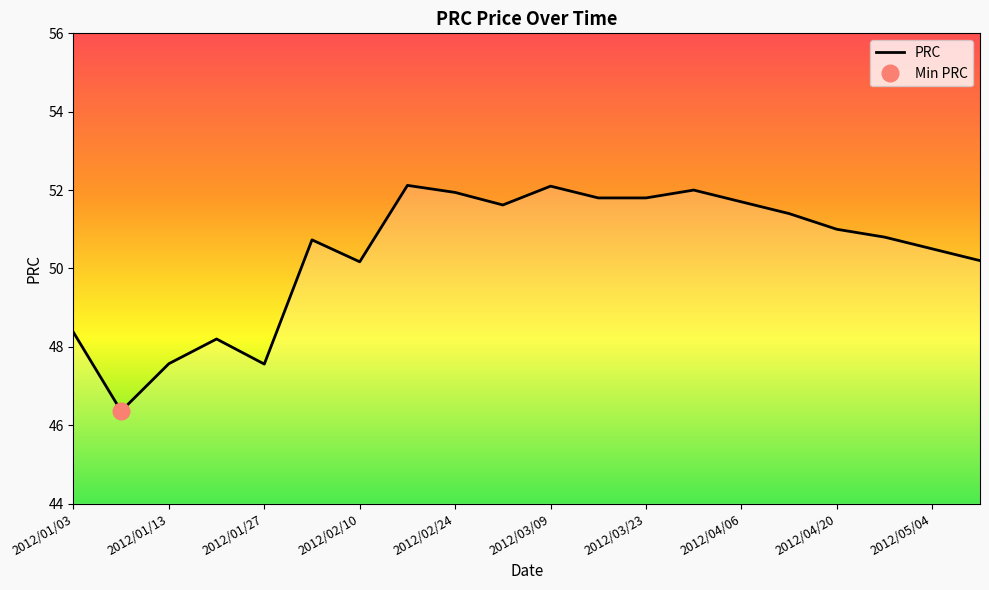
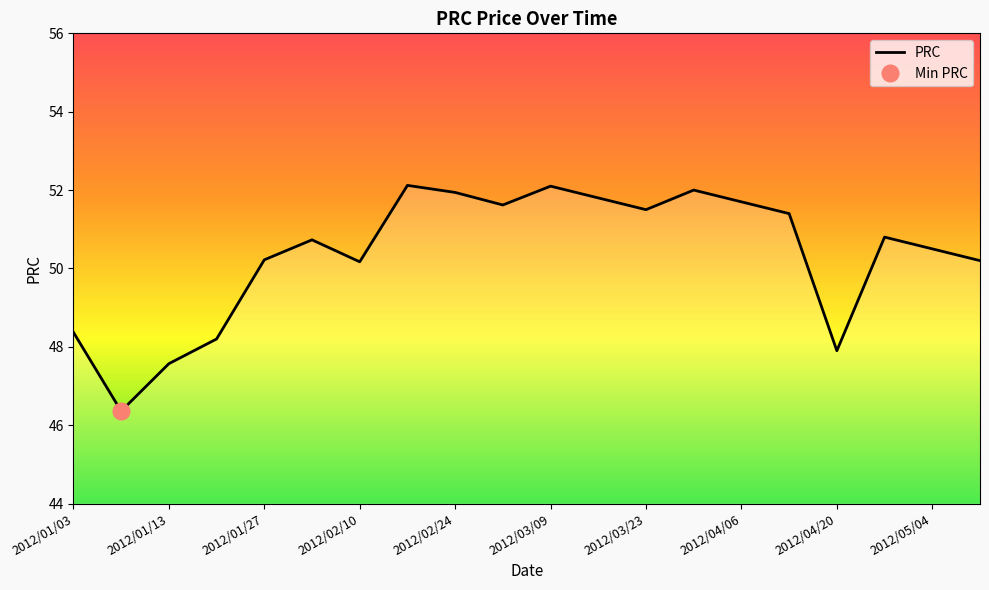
PRC, 2012/01/27: 47.6 -> 50.2
PRC, 2012/03/23: 51.8 -> 51.5
PRC, 2012/04/20: 51.0 -> 47.9
